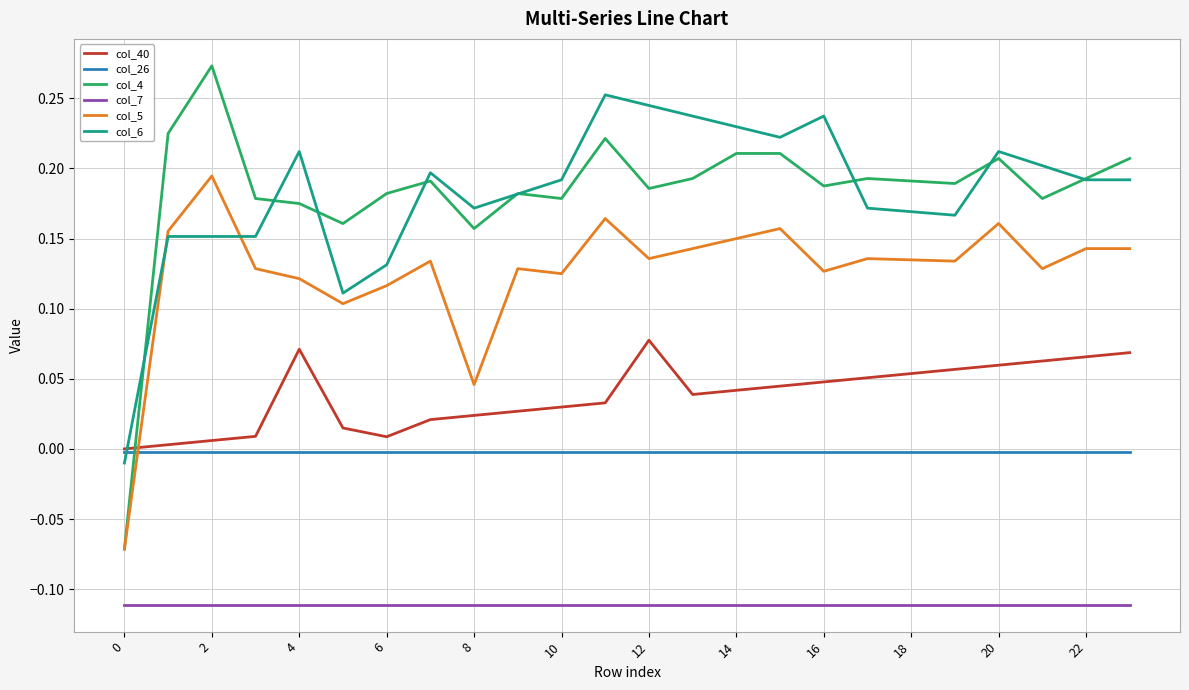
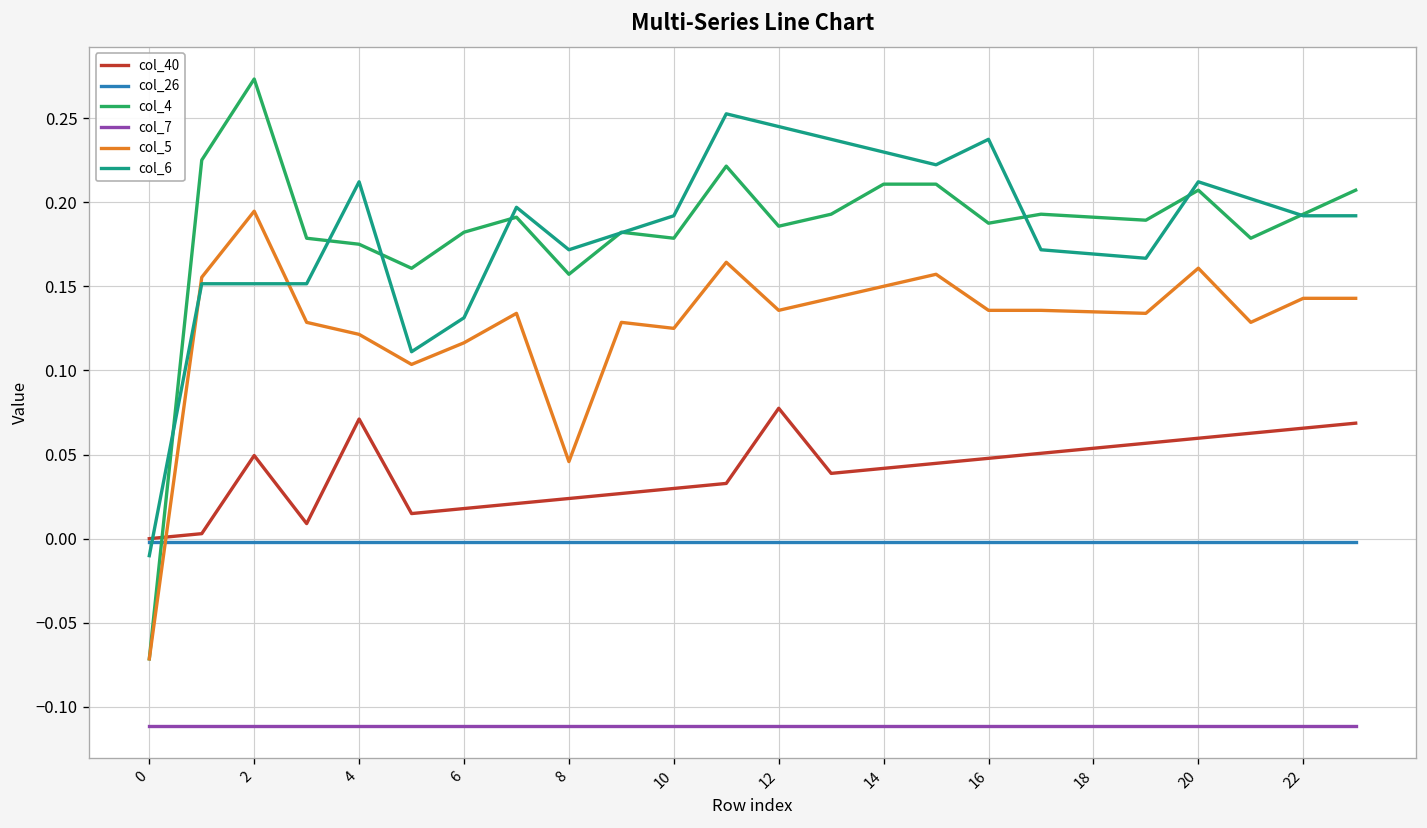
col_40, 2: 0.006 -> 0.049
col_40, 6: 0.009 -> 0.018
col_5, 16: 0.127 -> 0.136
